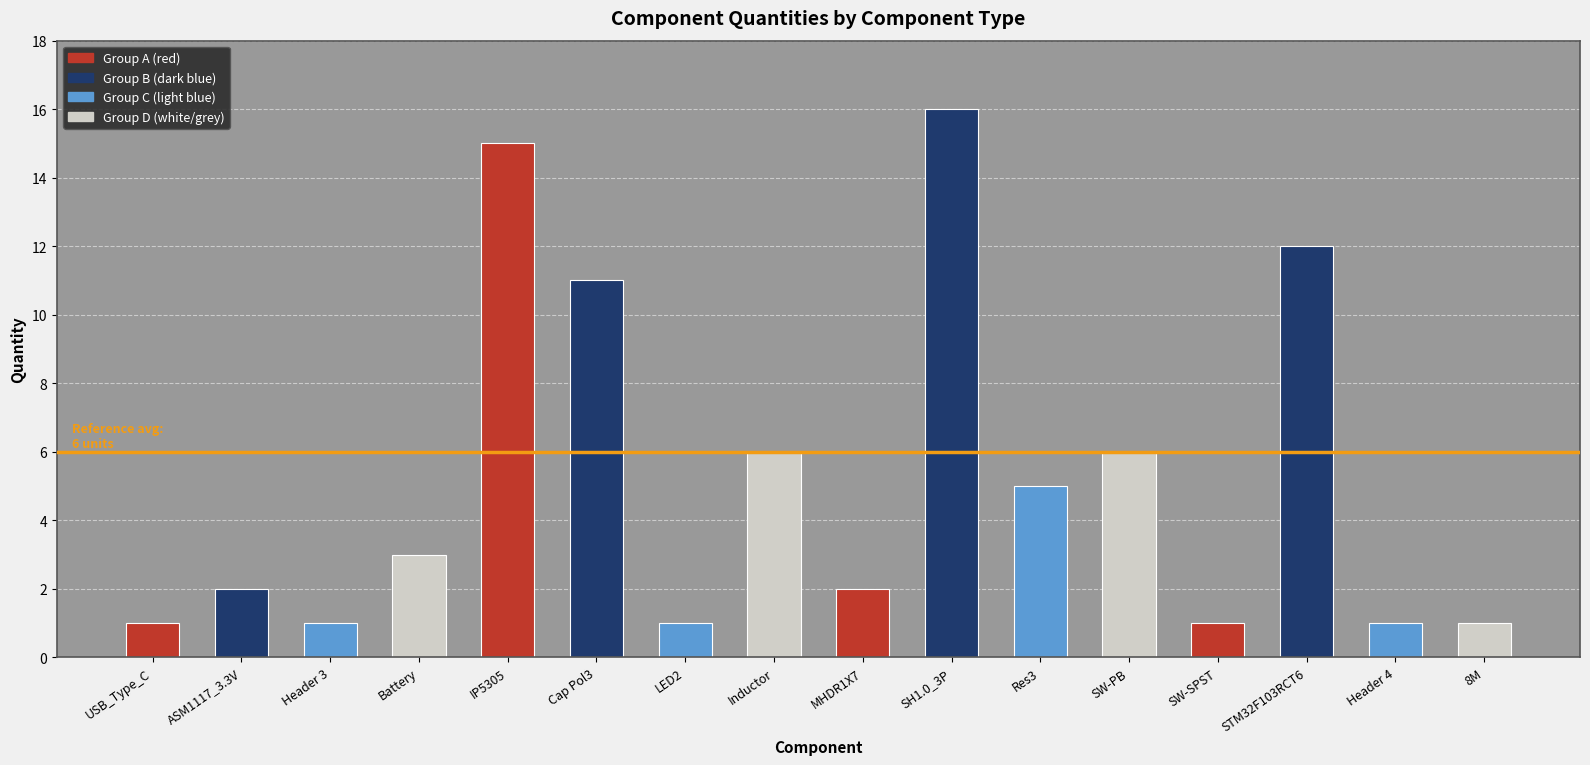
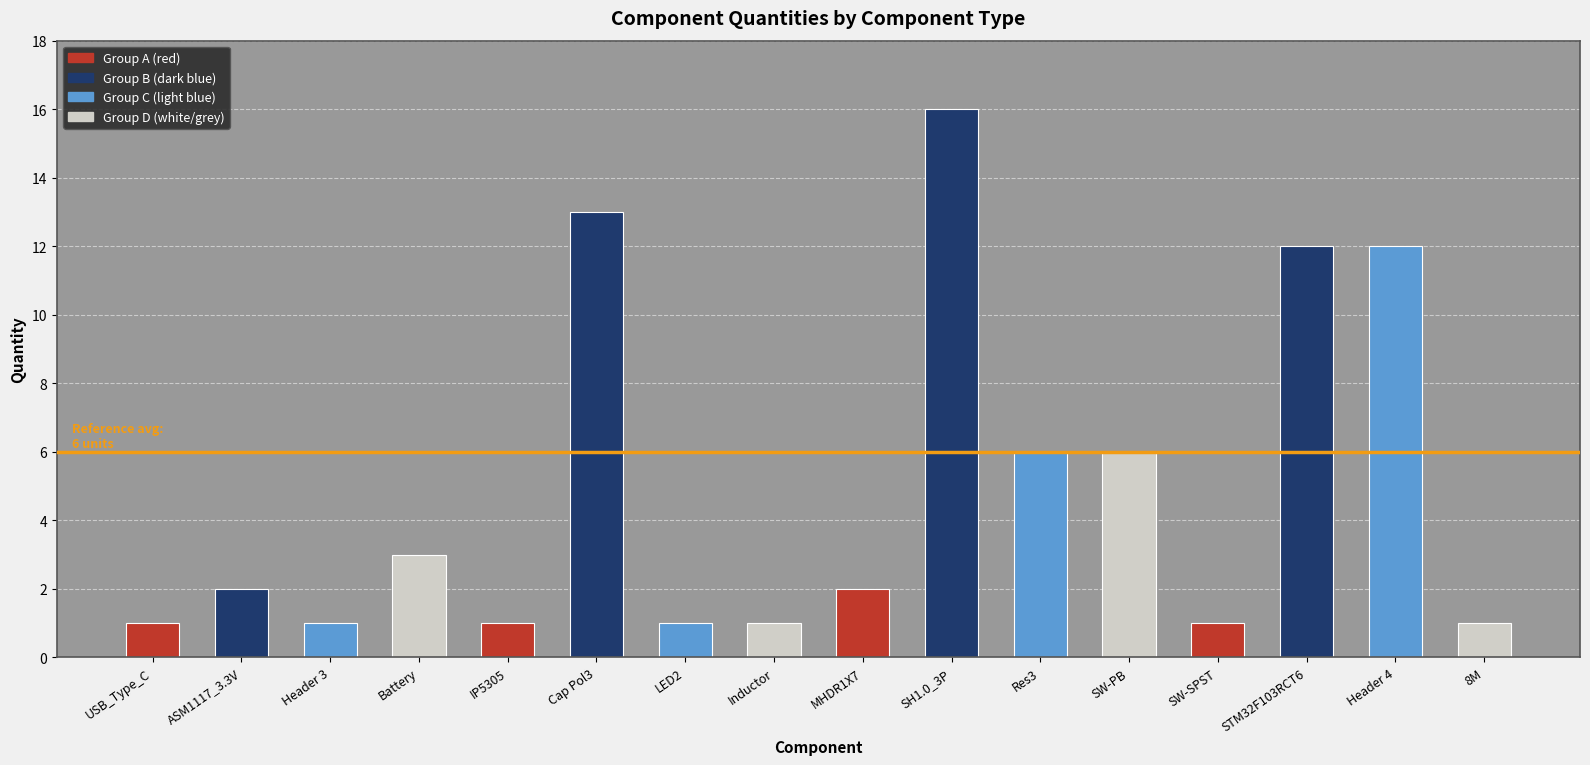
IP5305: 15 -> 1
Cap Pol3: 11 -> 13
Inductor: 6 -> 1
Res3: 5 -> 6
Header 4: 1 -> 12
